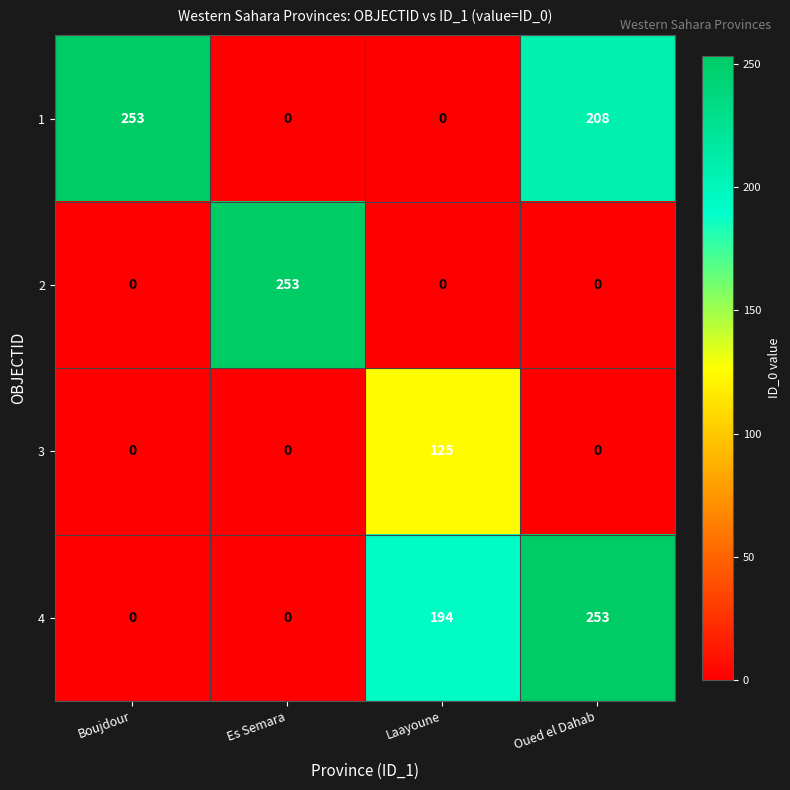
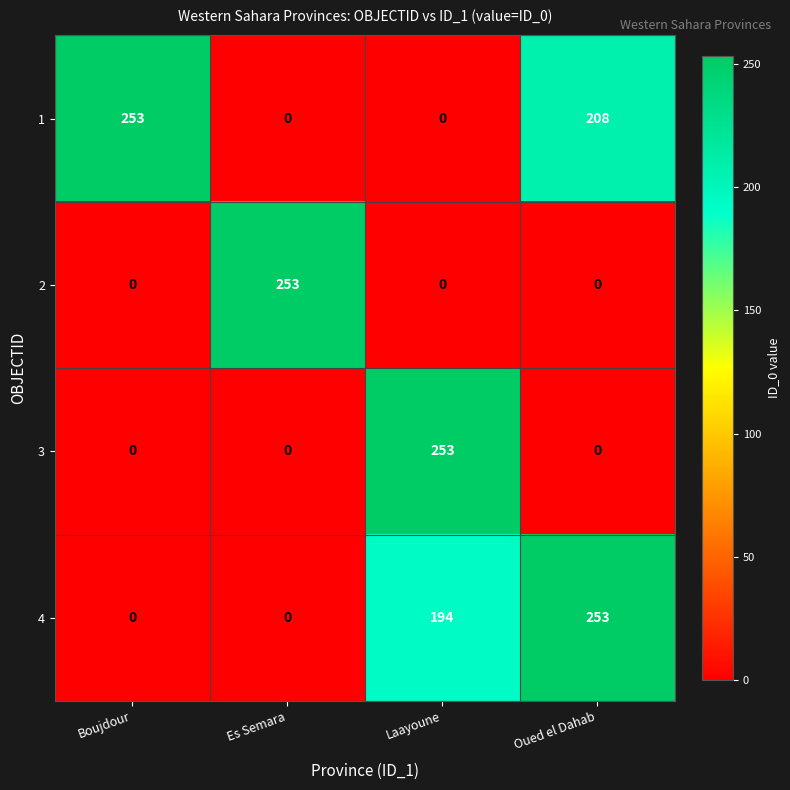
3, Laayoune: 125 -> 253
